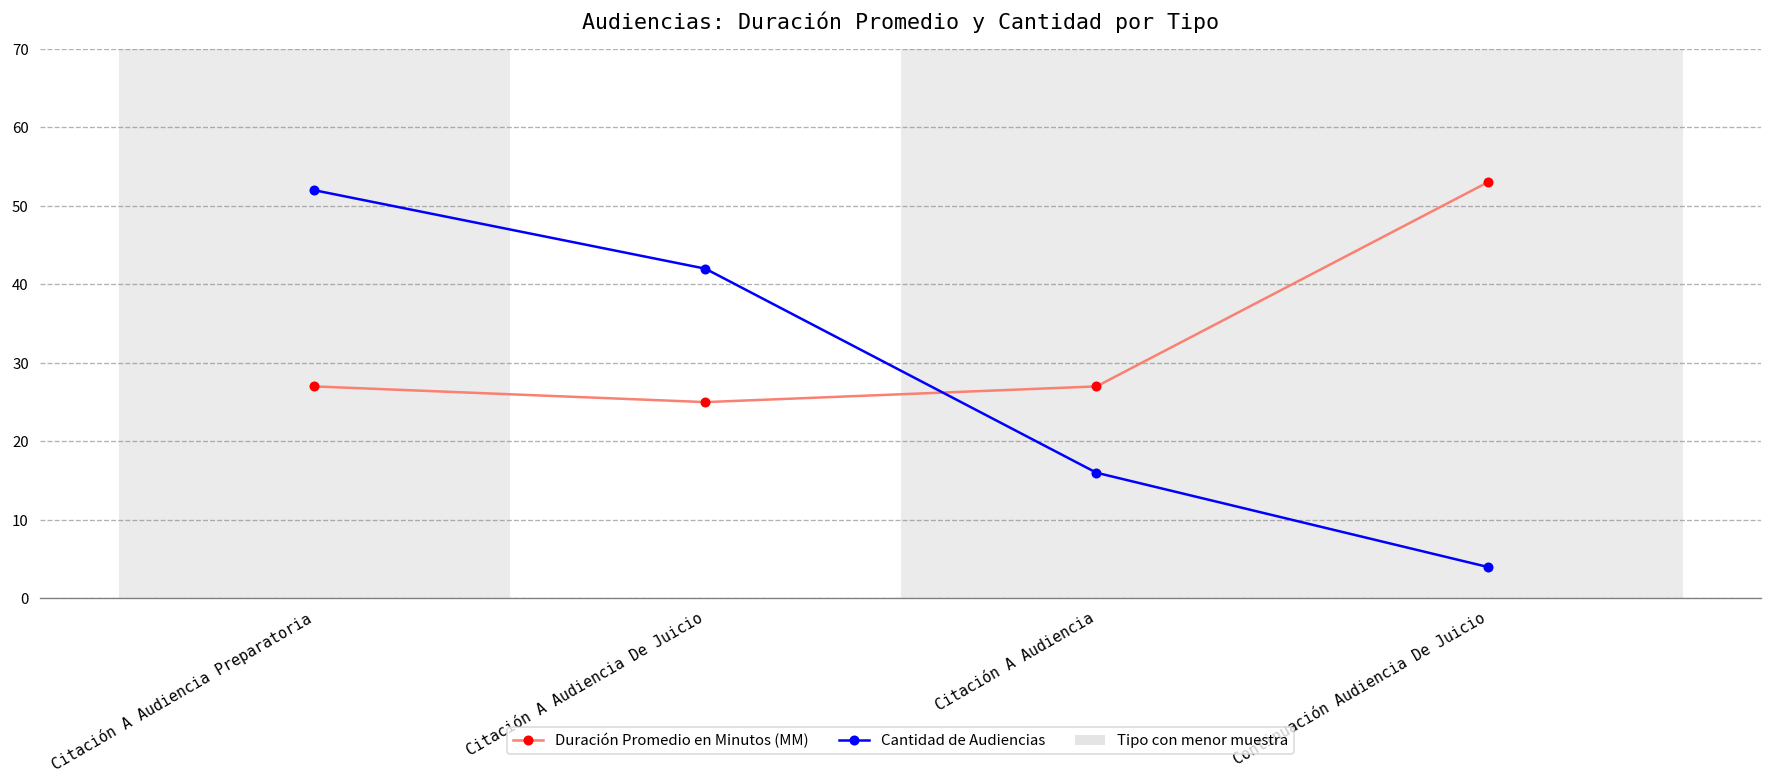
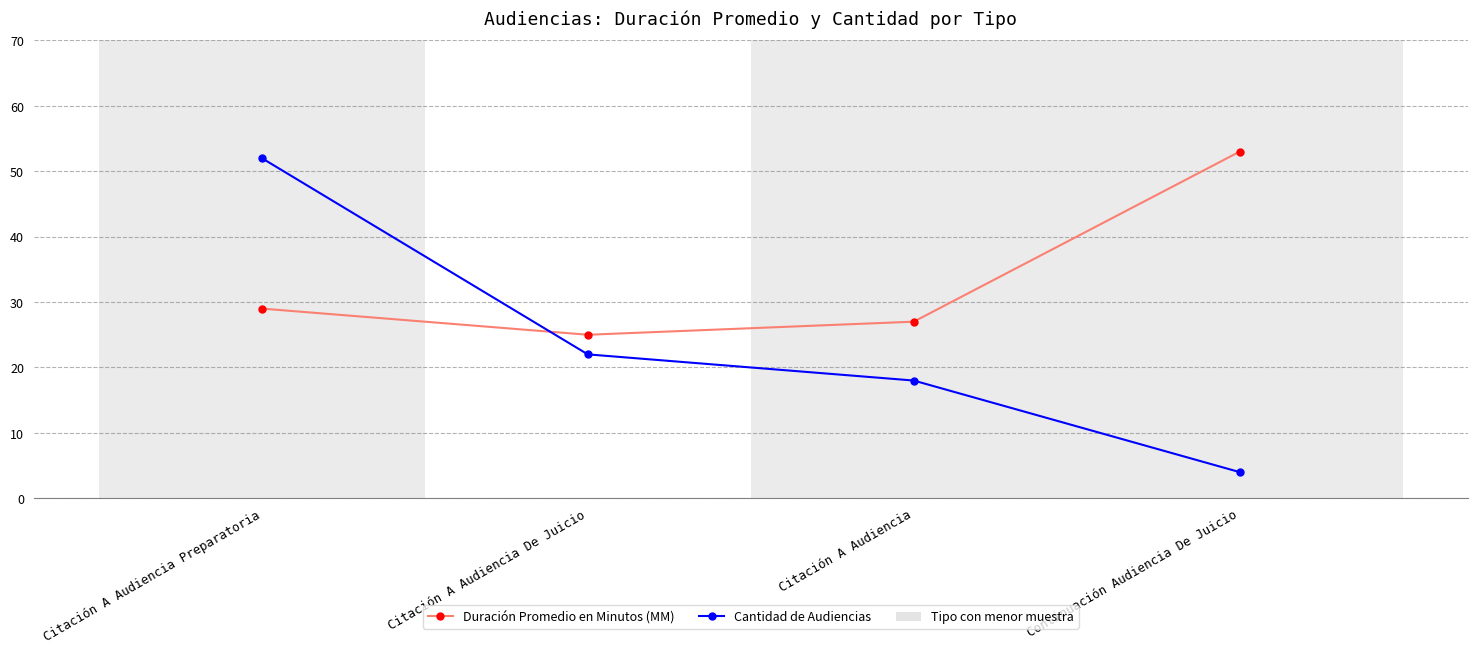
Duración Promedio en Minutos (MM), Citación A Audiencia Preparatoria: 27 -> 29
Cantidad de Audiencias, Citación A Audiencia De Juicio: 42 -> 22
Cantidad de Audiencias, Citación A Audiencia: 16 -> 18
